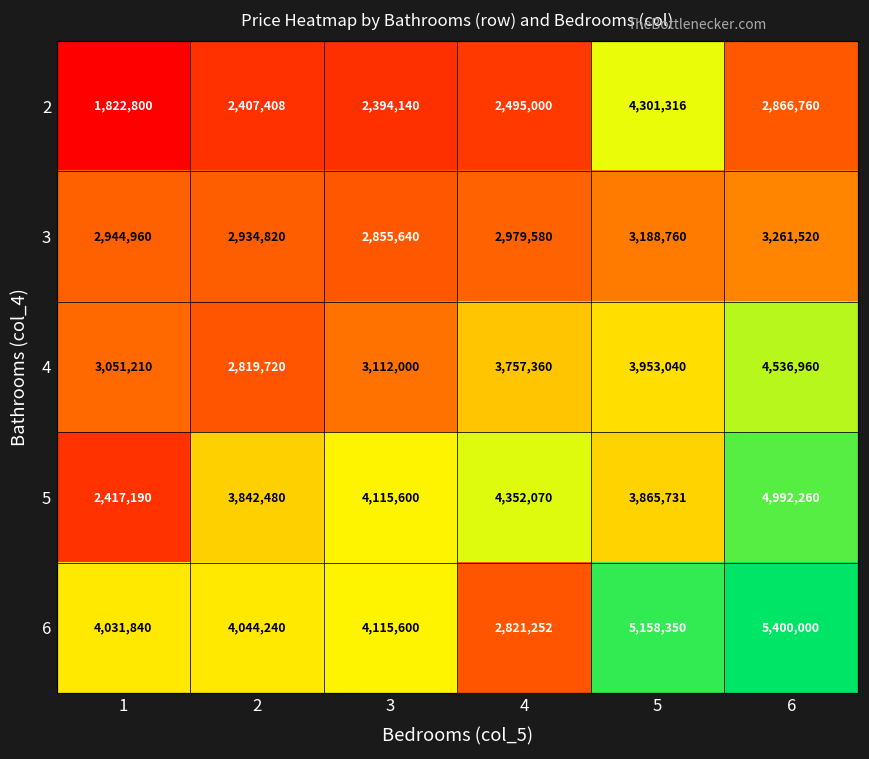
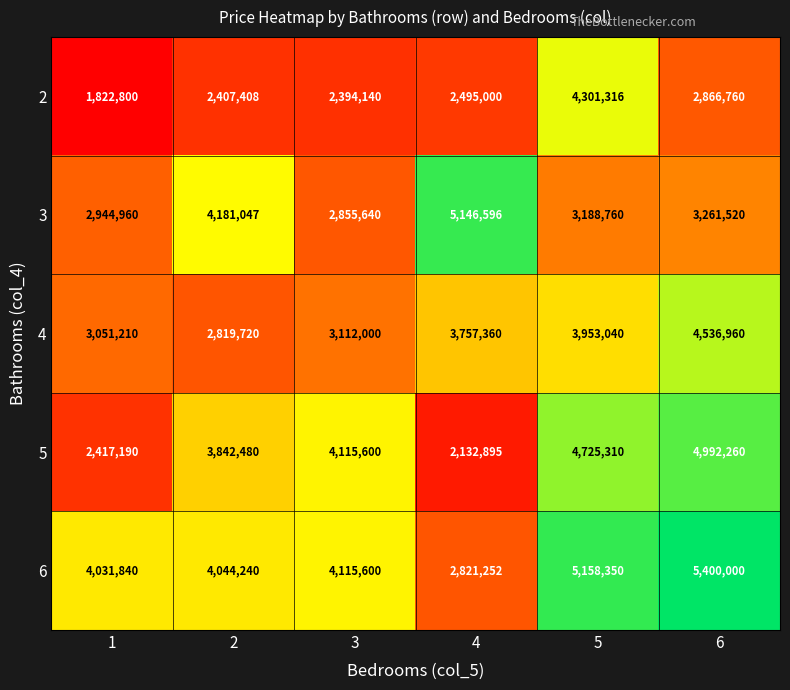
3, 2: 2,934,820 -> 4,181,047
3, 4: 2,979,580 -> 5,146,596
5, 4: 4,352,070 -> 2,132,895
5, 5: 3,865,731 -> 4,725,310
